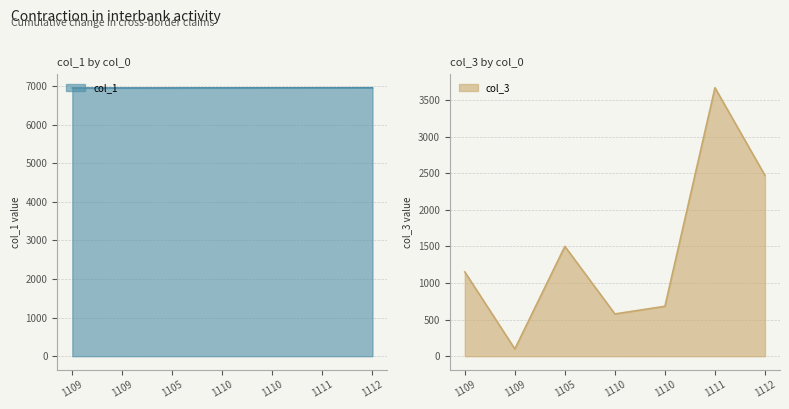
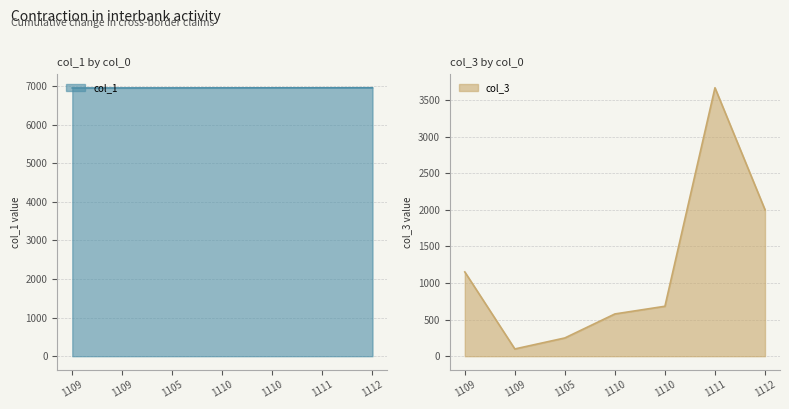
col_3 by col_0, 1105: 1500 -> 200
col_3 by col_0, 1112: 2500 -> 2000
